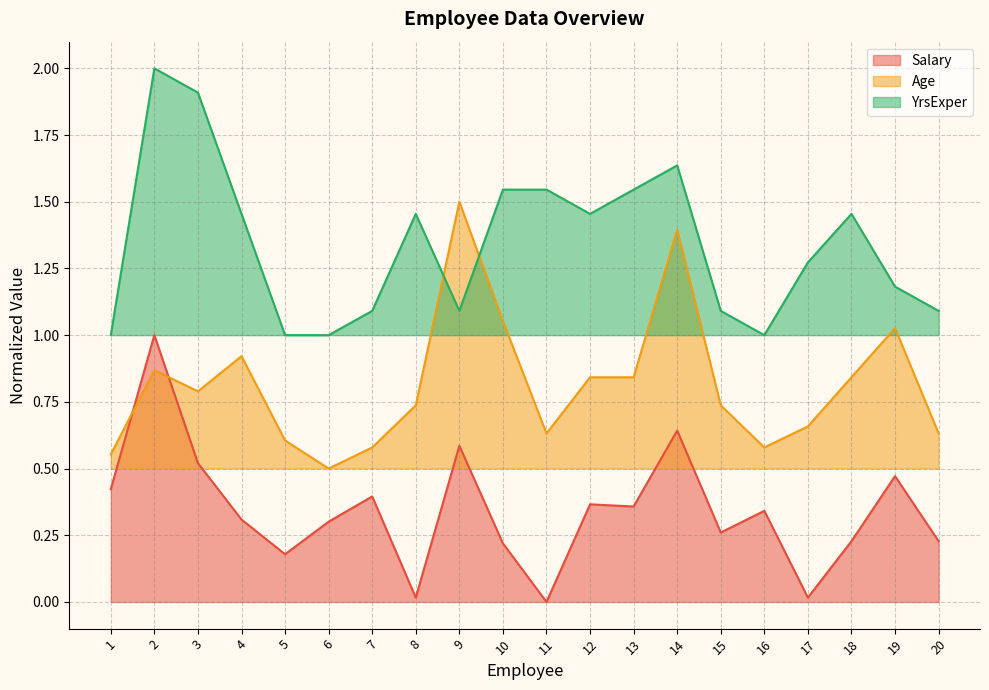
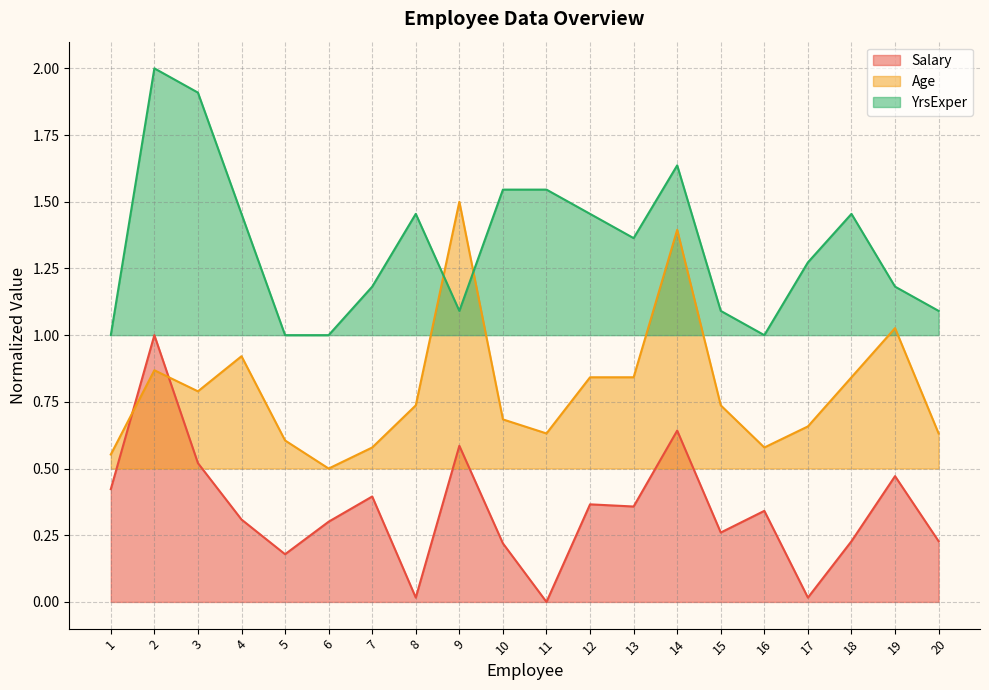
YrsExper, 7: 1.09 -> 1.18
Age, 10: 1.05 -> 0.68
YrsExper, 13: 1.55 -> 1.36
